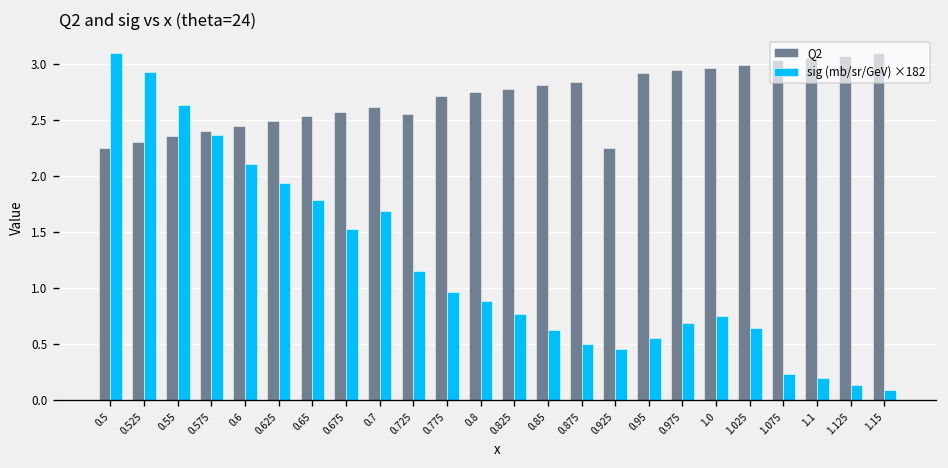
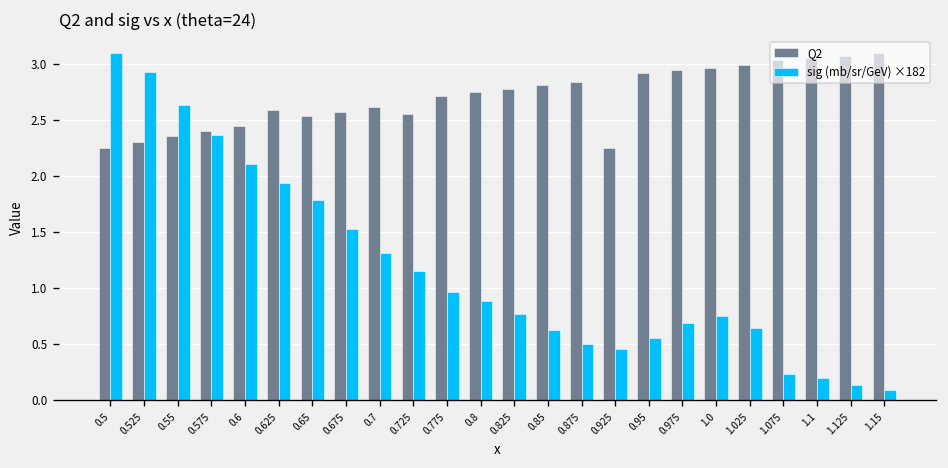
Q2, 0.625: 2.5 -> 2.6
sig (mb/sr/GeV) ×182, 0.7: 1.7 -> 1.3
